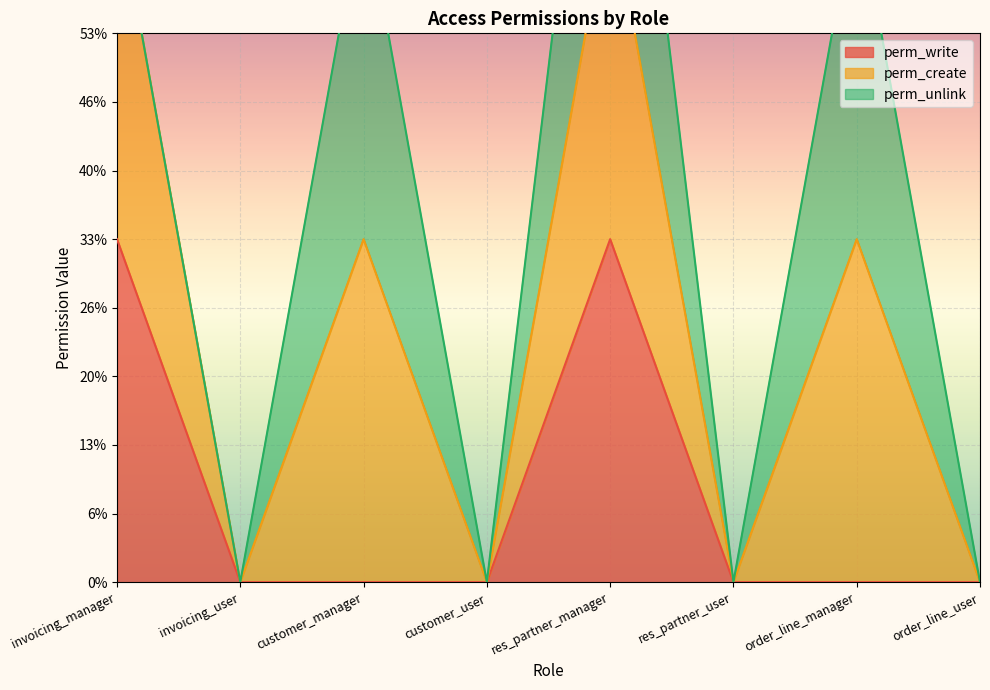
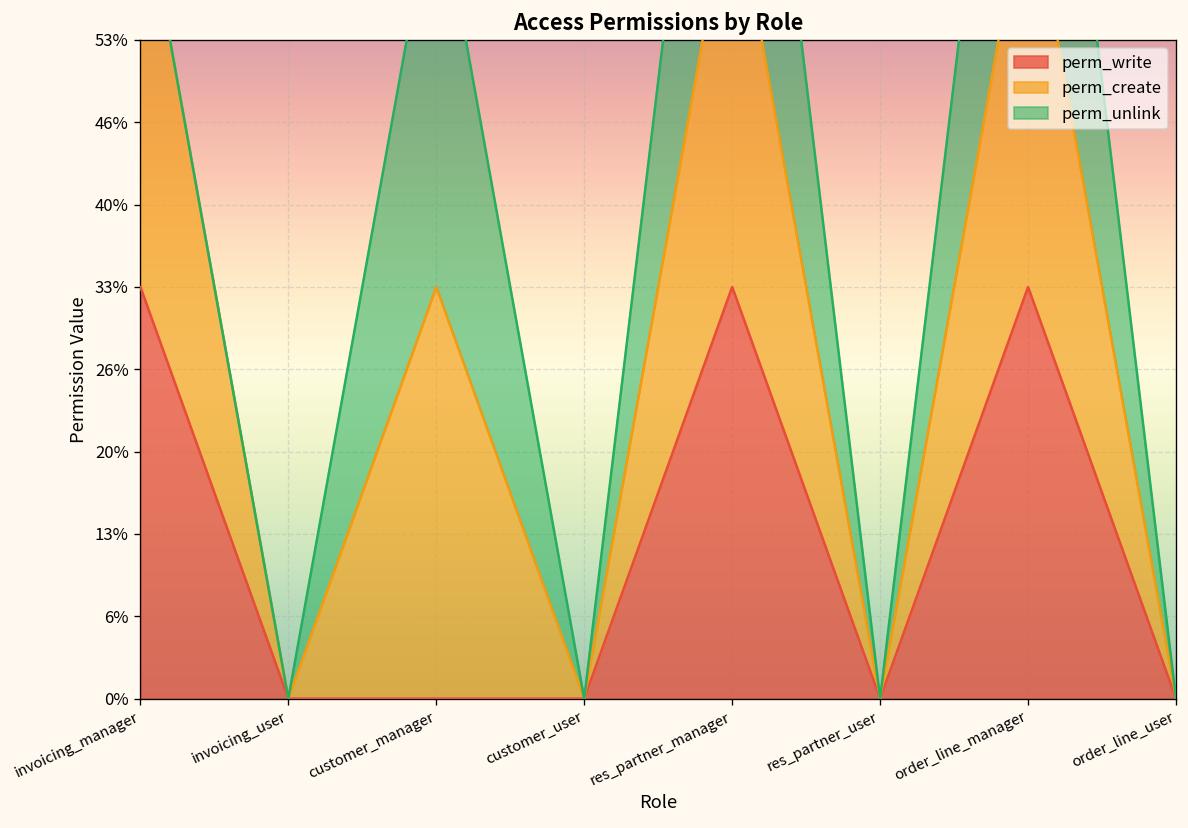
perm_write, order_line_manager: 0.0% -> 33.1%
